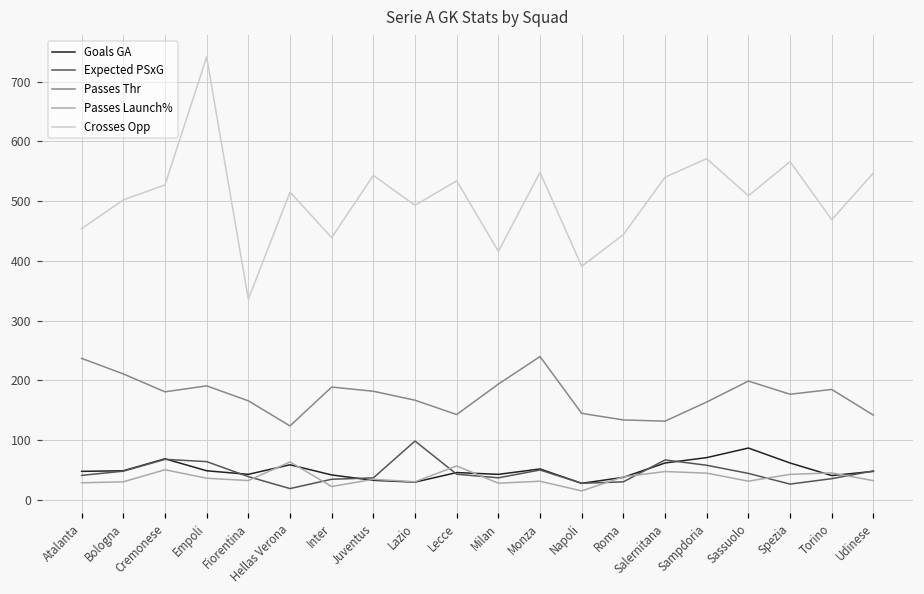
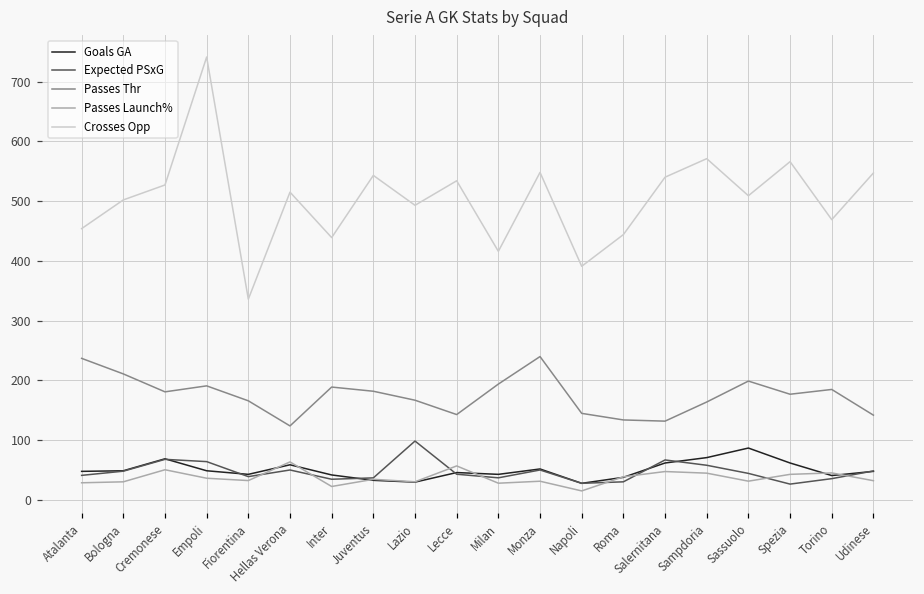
Expected PSxG, Hellas Verona: 20 -> 50
